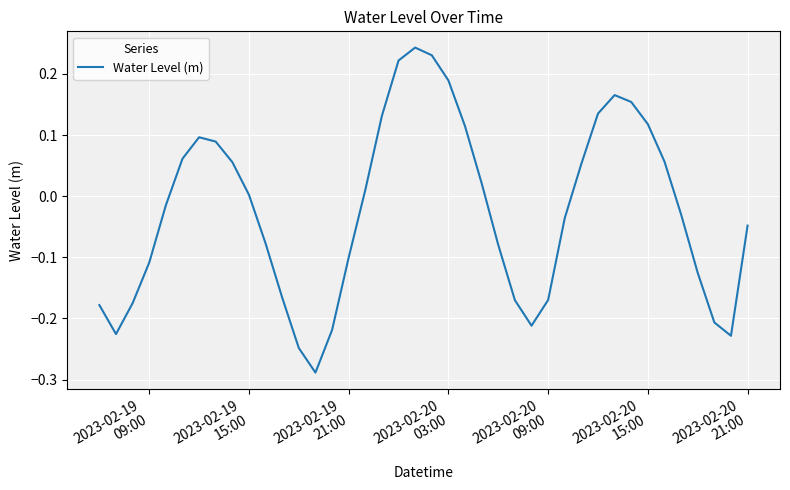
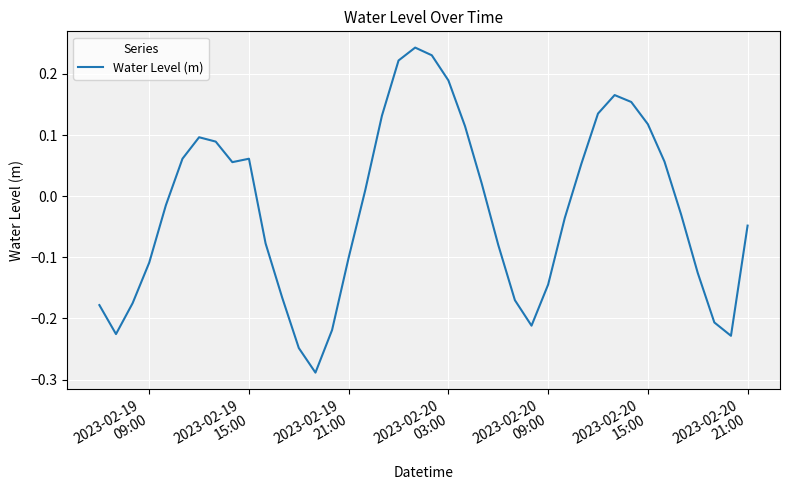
2023-02-19 15:00: 0.00 -> 0.06
2023-02-20 09:00: -0.17 -> -0.14
